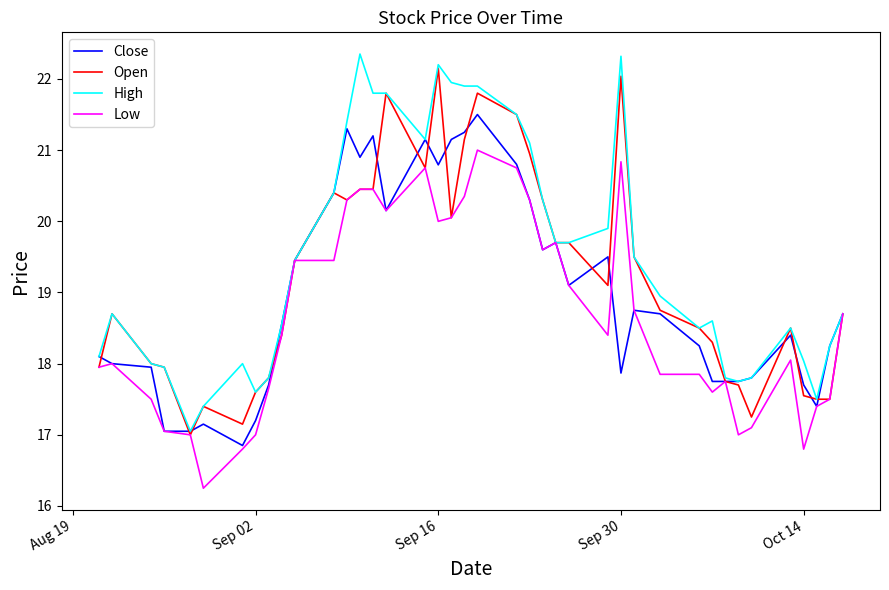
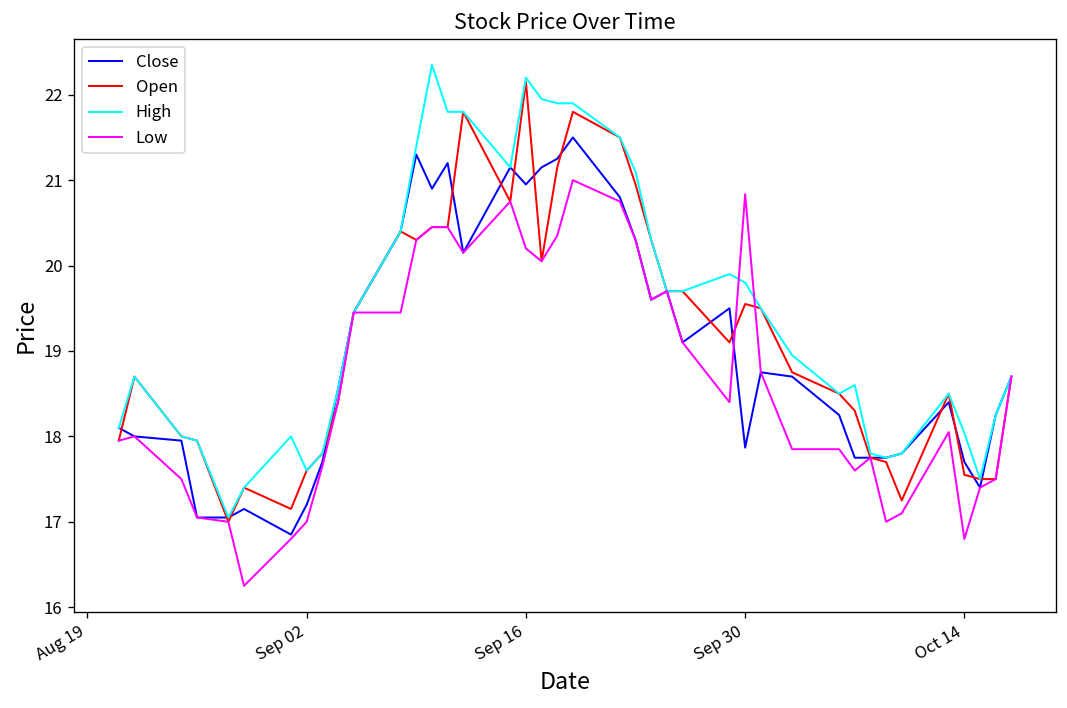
Close, Sep 16: 20.8 -> 21.0
Low, Sep 16: 20.0 -> 20.2
Open, Sep 30: 22.0 -> 19.5
High, Sep 30: 22.3 -> 19.8
